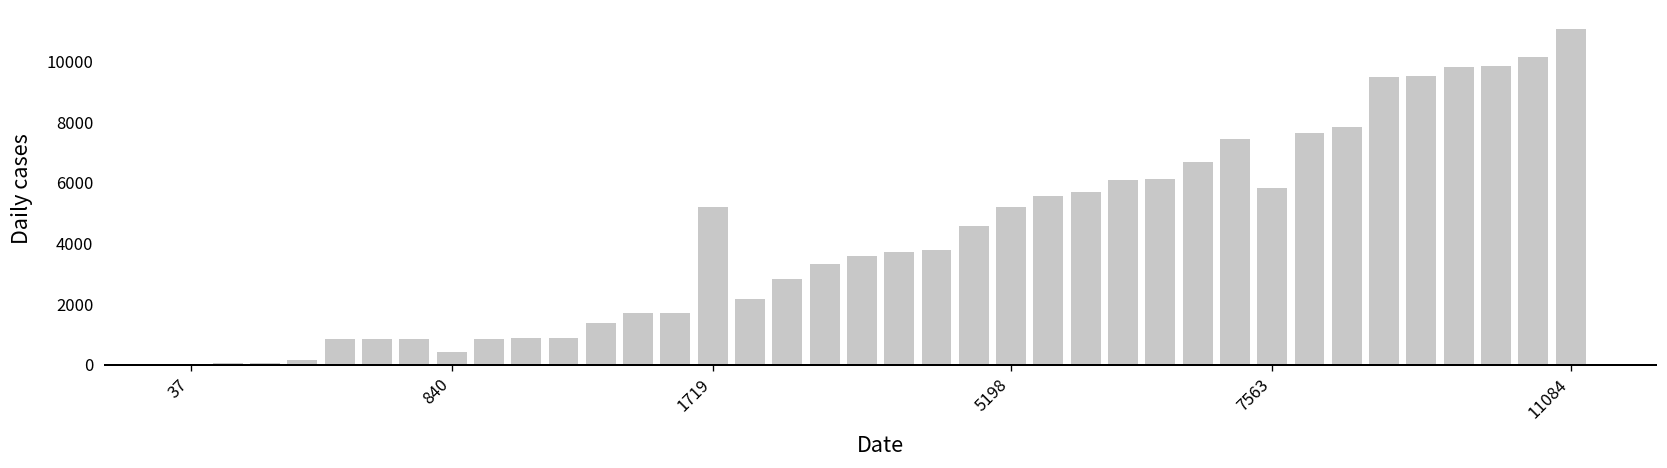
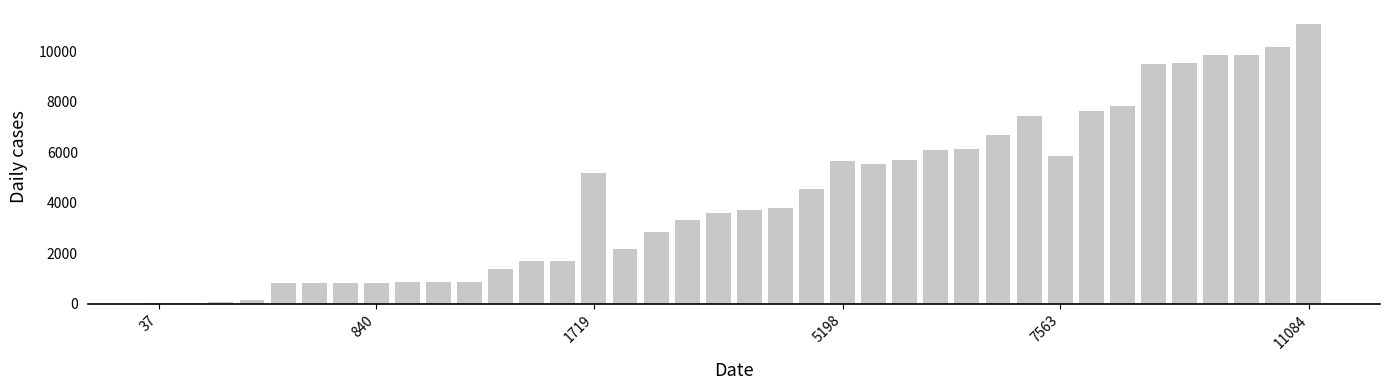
840: 400 -> 800
5198: 5200 -> 5600
